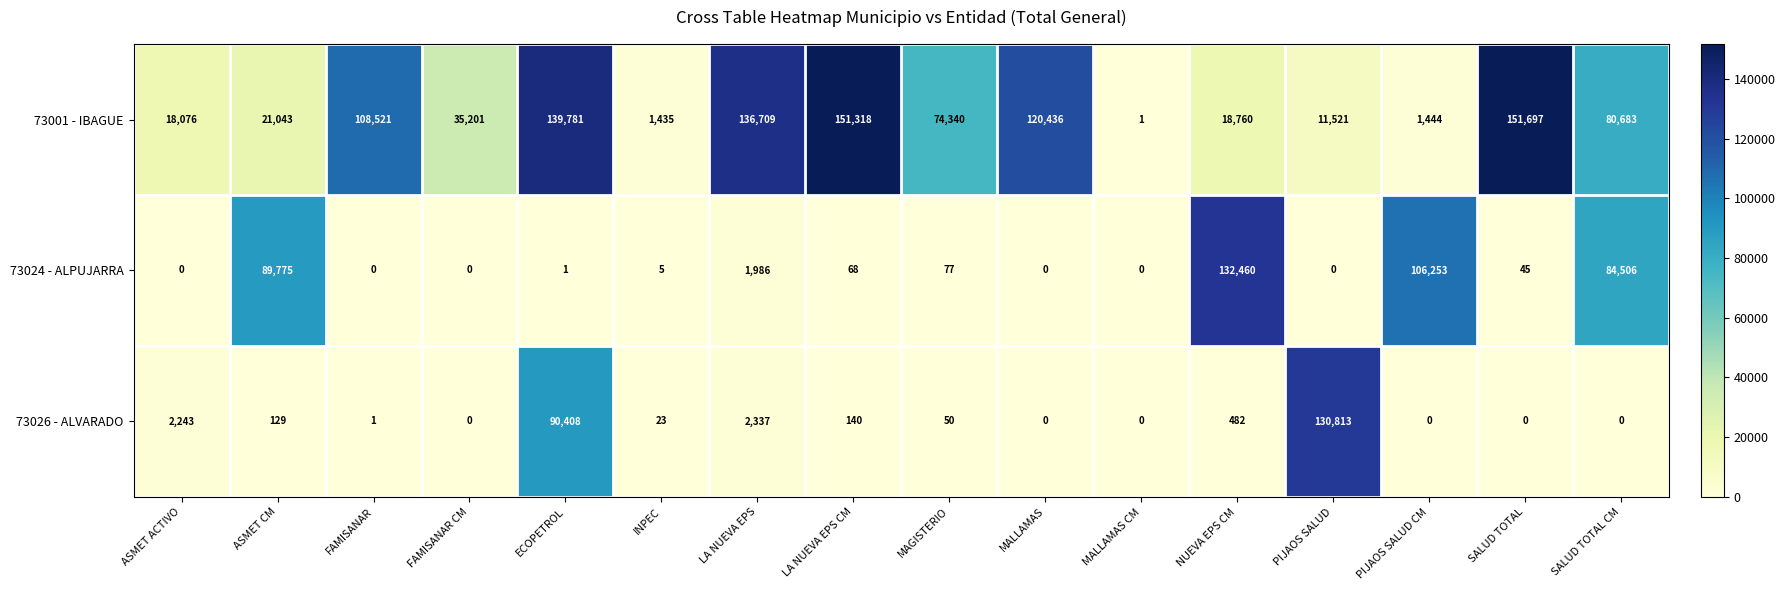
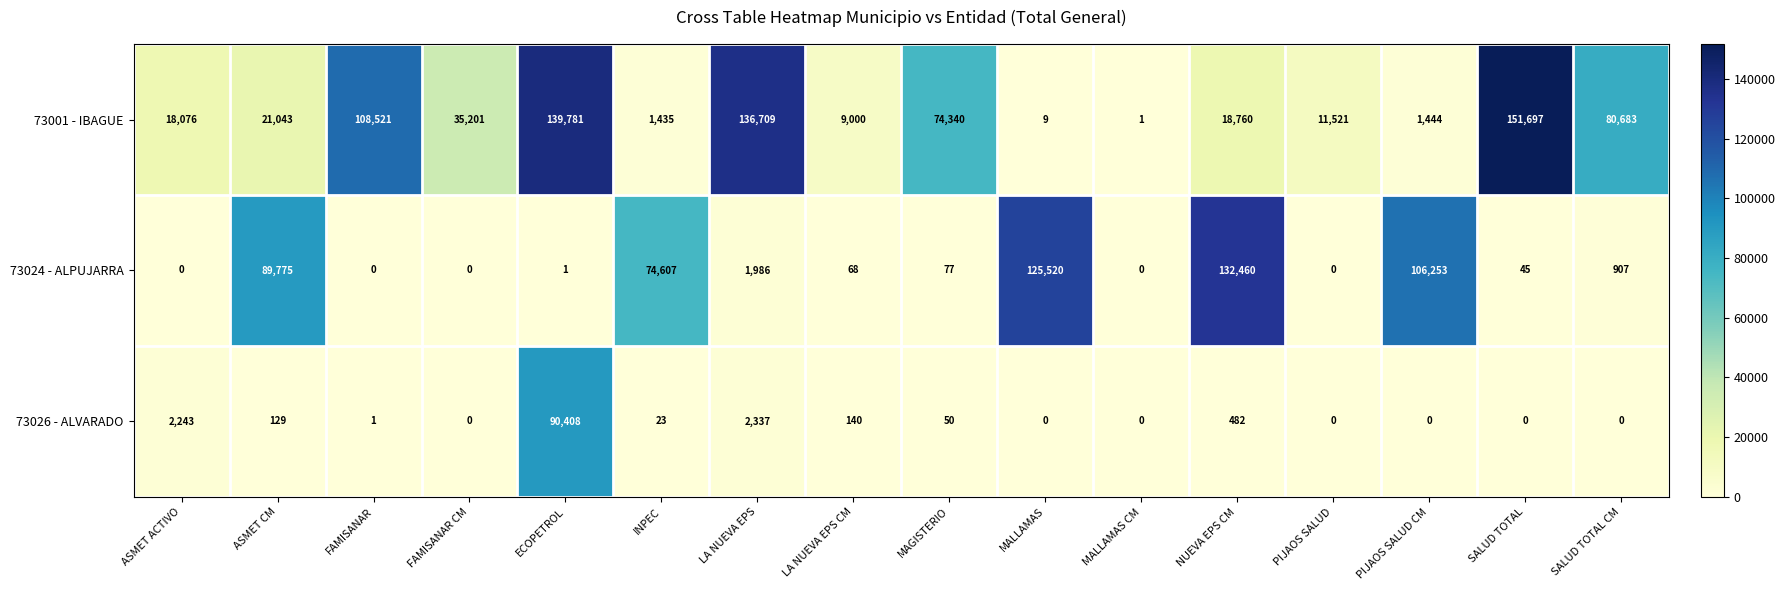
73001 - IBAGUE, LA NUEVA EPS CM: 151,318 -> 9,000
73001 - IBAGUE, MALLAMAS: 120,436 -> 9
73024 - ALPUJARRA, INPEC: 5 -> 74,607
73024 - ALPUJARRA, MALLAMAS: 0 -> 125,520
73024 - ALPUJARRA, SALUD TOTAL CM: 84,506 -> 907
73026 - ALVARADO, PIJAOS SALUD: 130,813 -> 0
